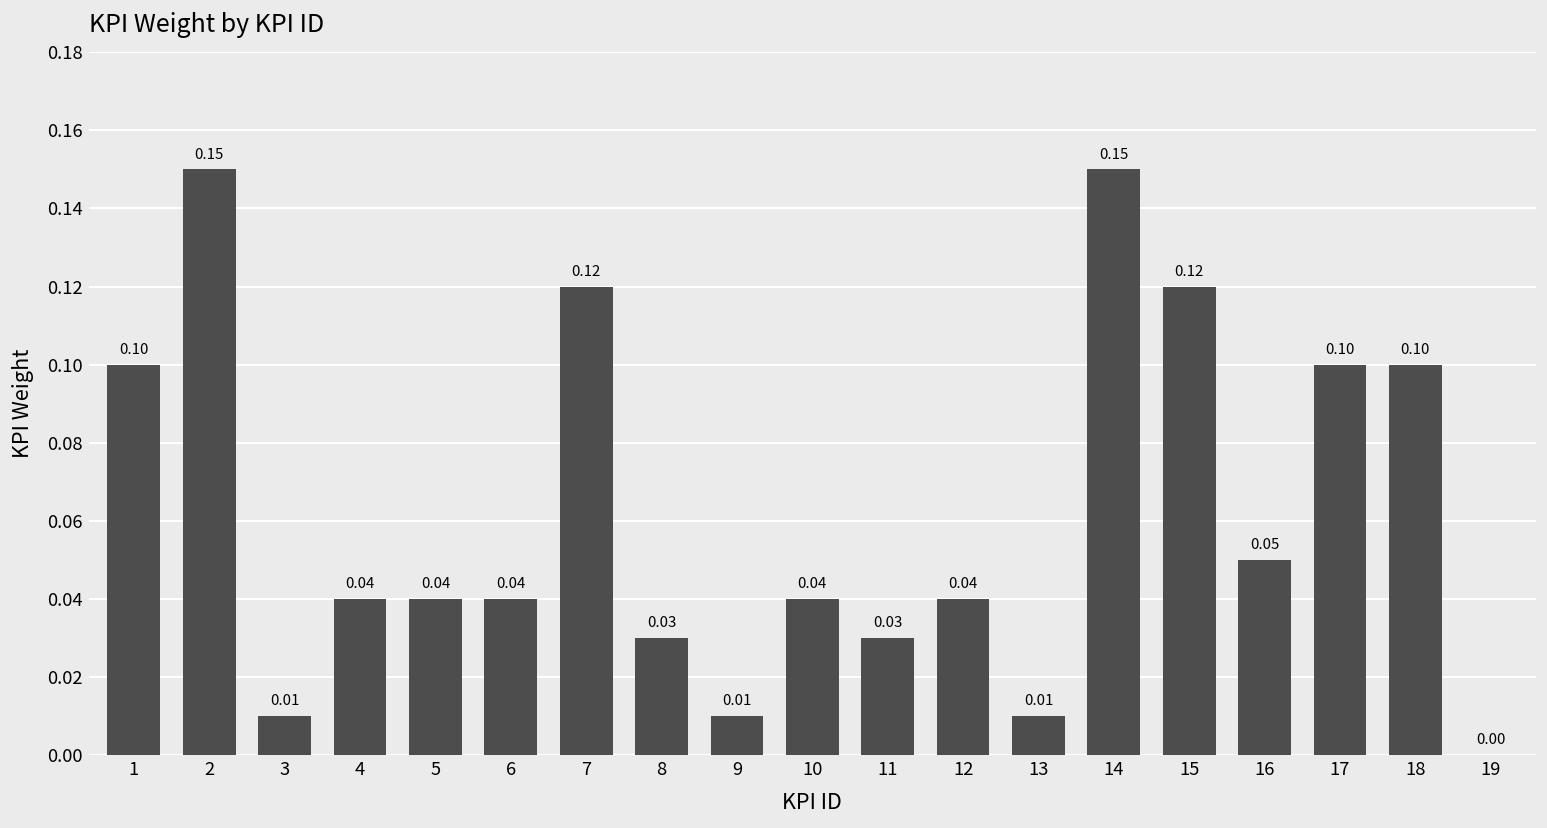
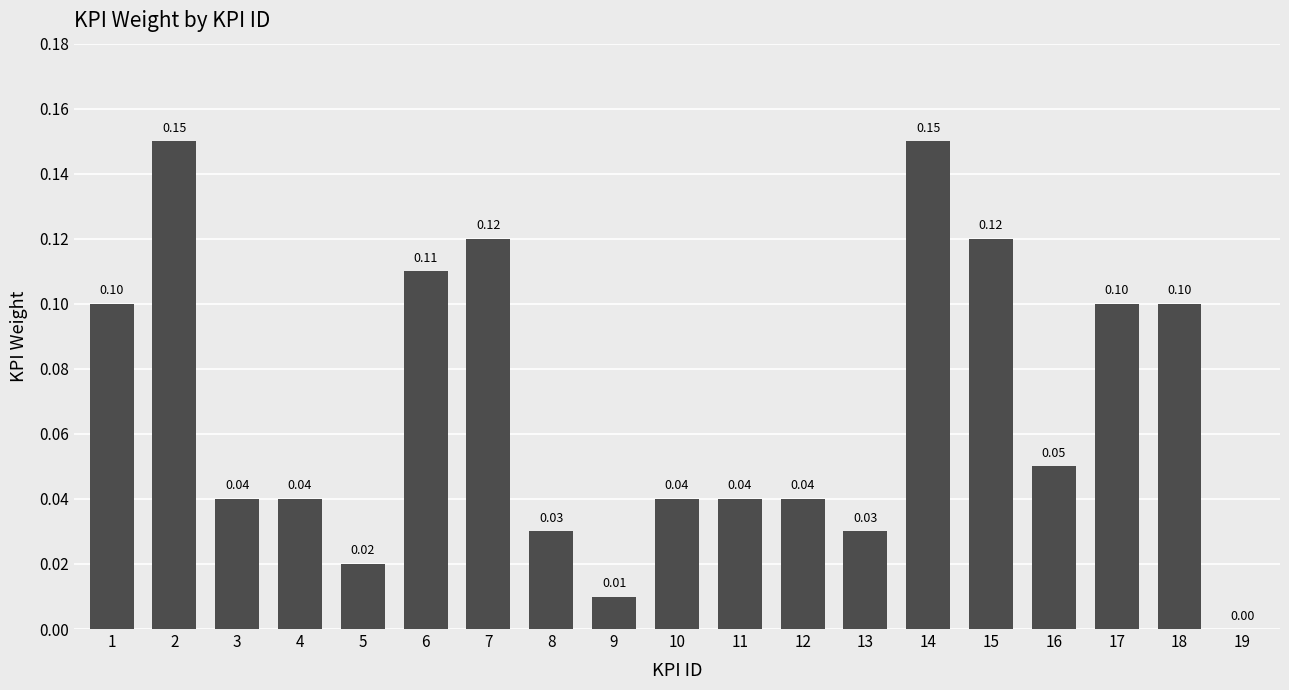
3: 0.01 -> 0.04
5: 0.04 -> 0.02
6: 0.04 -> 0.11
11: 0.03 -> 0.04
13: 0.01 -> 0.03
